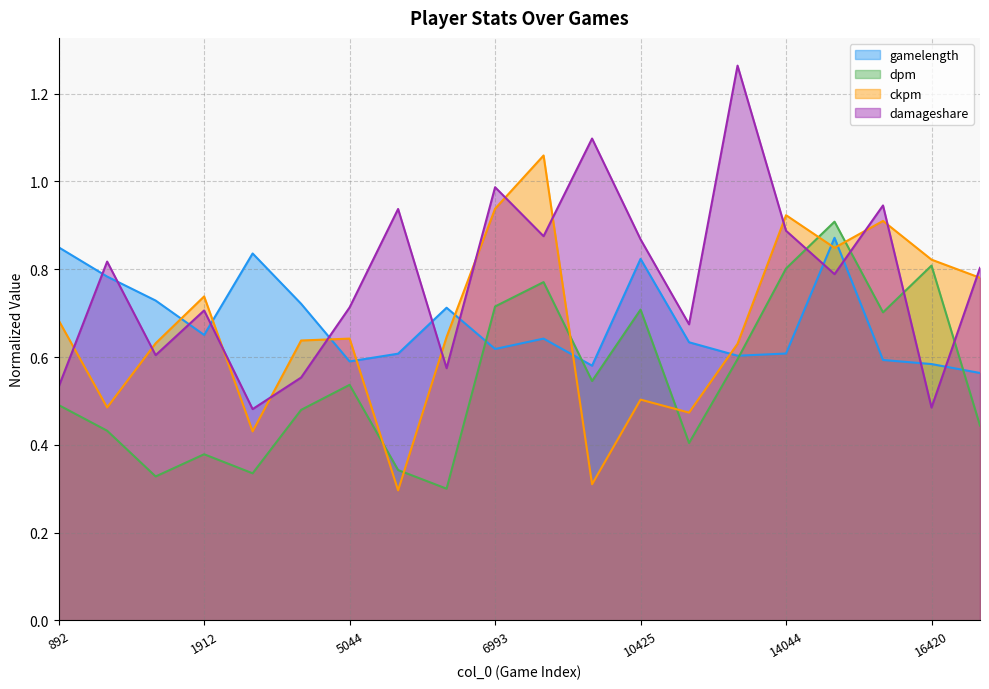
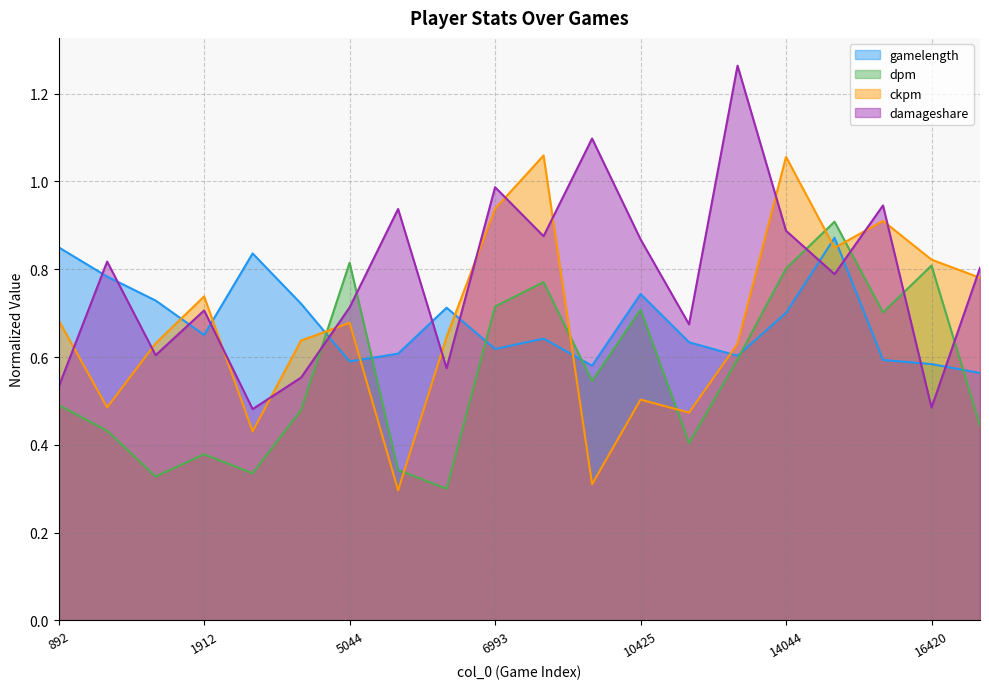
dpm, 5044: 0.54 -> 0.82
ckpm, 5044: 0.64 -> 0.68
gamelength, 10425: 0.82 -> 0.74
gamelength, 14044: 0.61 -> 0.70
ckpm, 14044: 0.92 -> 1.06
